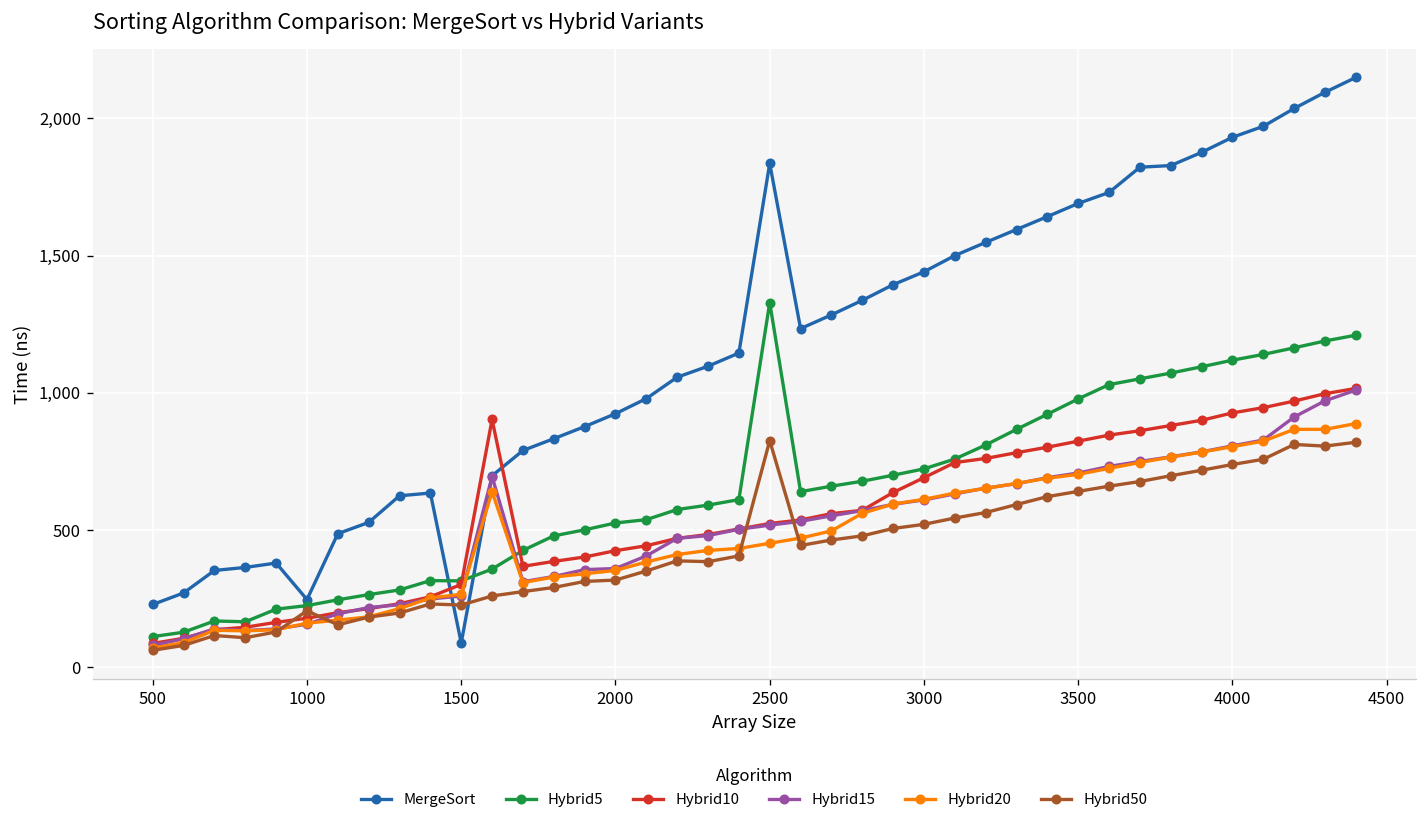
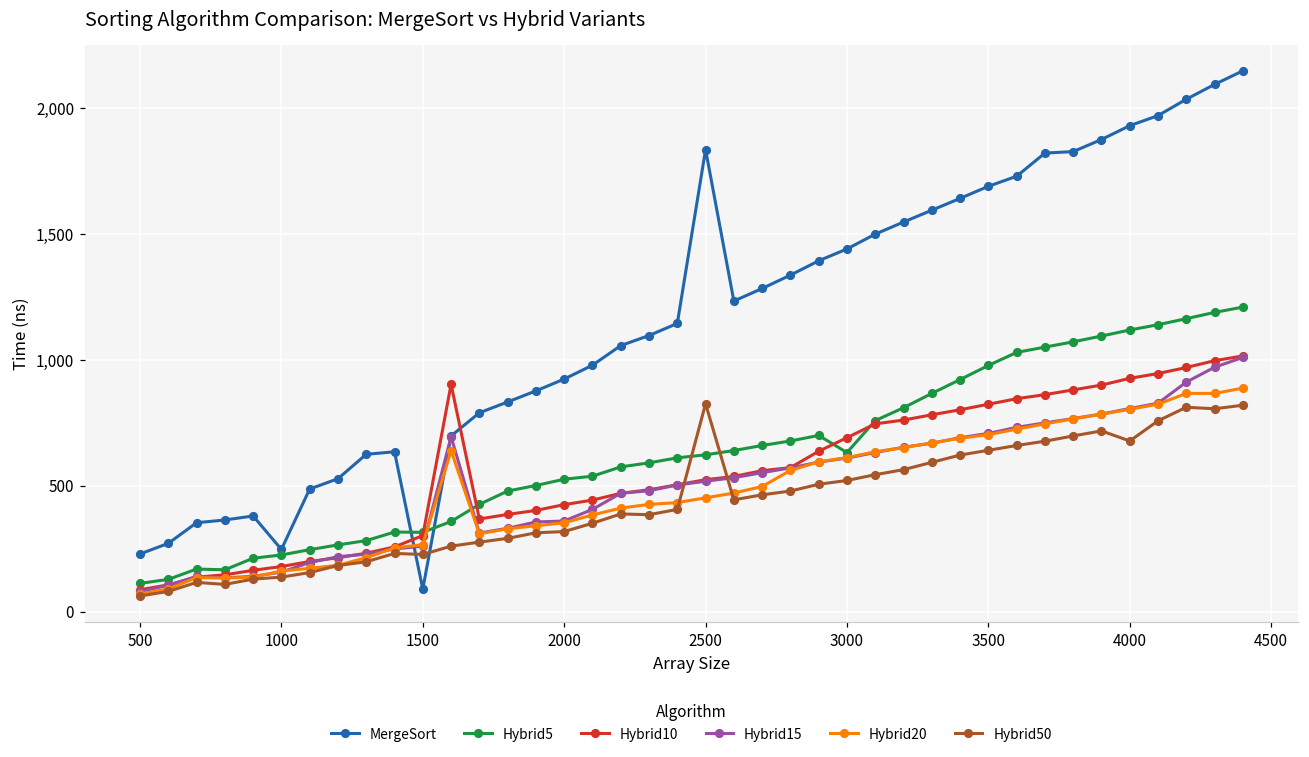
Hybrid50, 1000: 210 -> 140
Hybrid5, 2500: 1,330 -> 620
Hybrid5, 3000: 720 -> 630
Hybrid50, 4000: 740 -> 680
